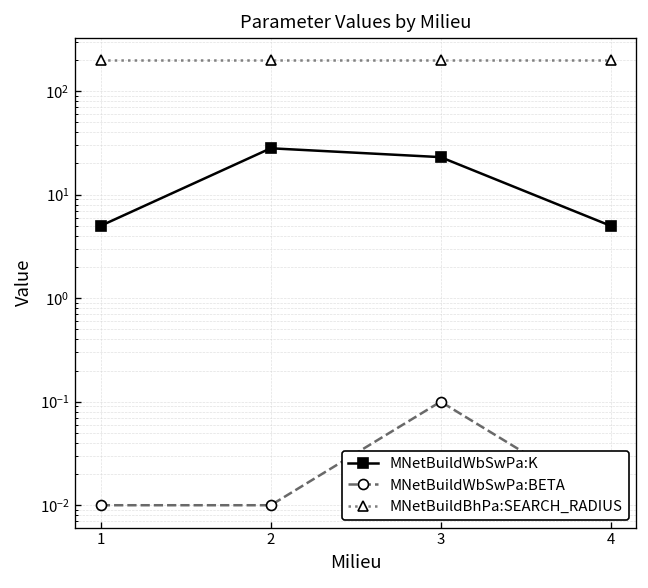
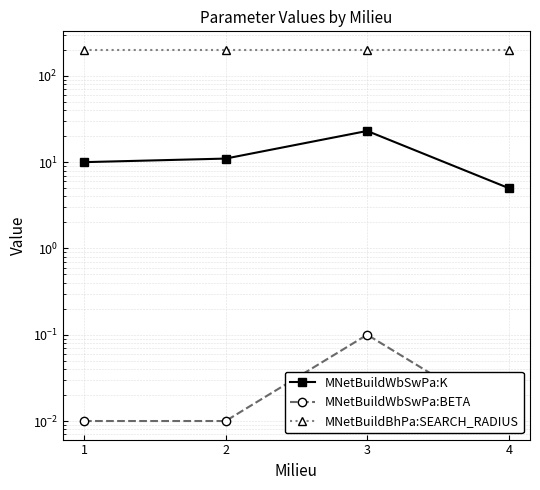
MNetBuildWbSwPa:K, 1: 5 -> 10
MNetBuildWbSwPa:K, 2: 28 -> 11
